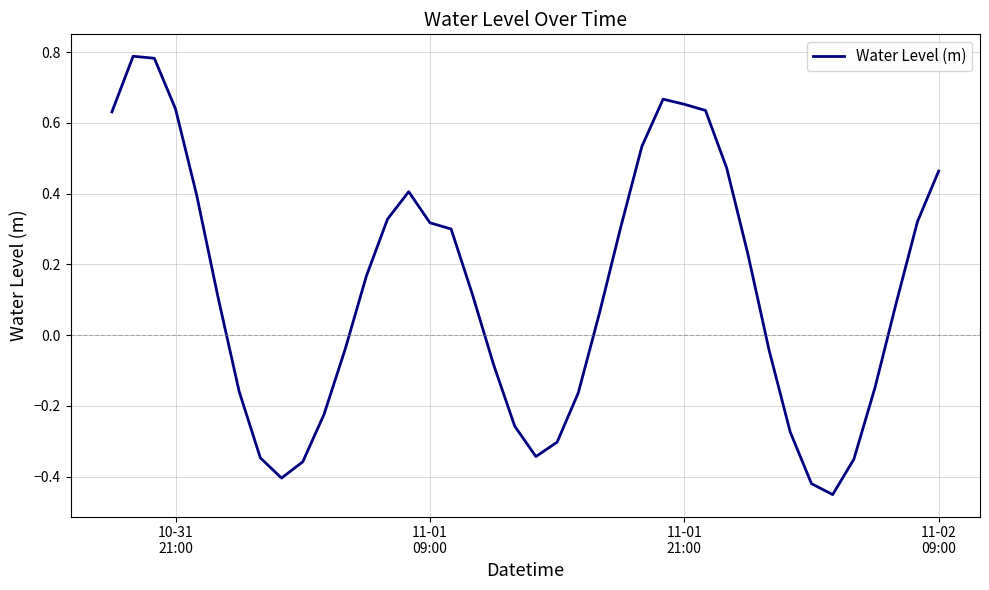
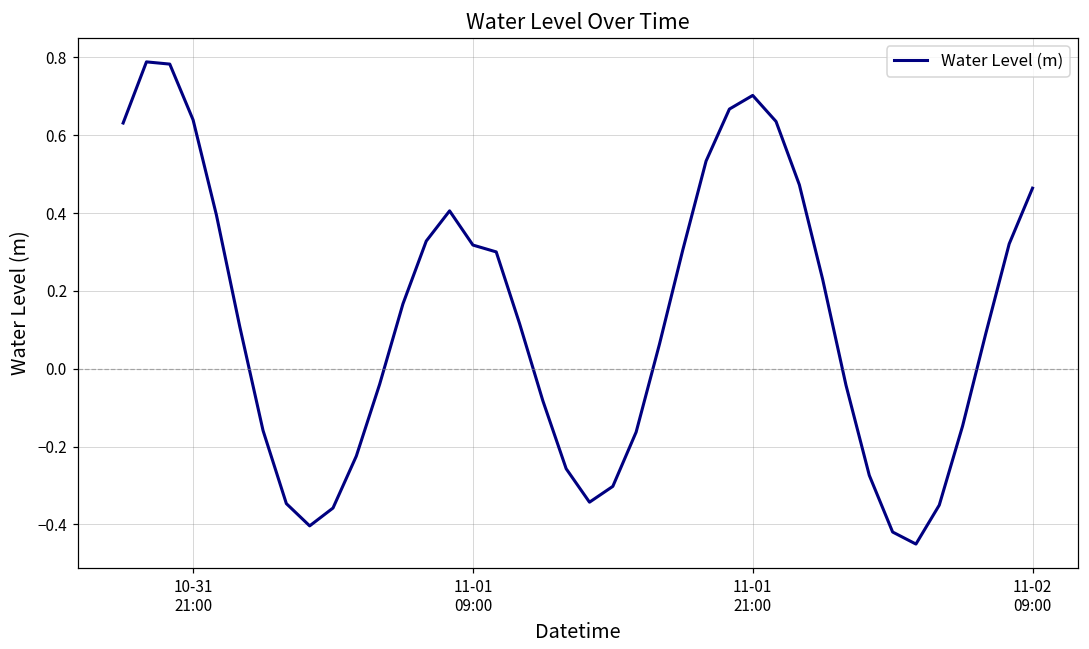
11-01 21:00: 0.65 -> 0.70
